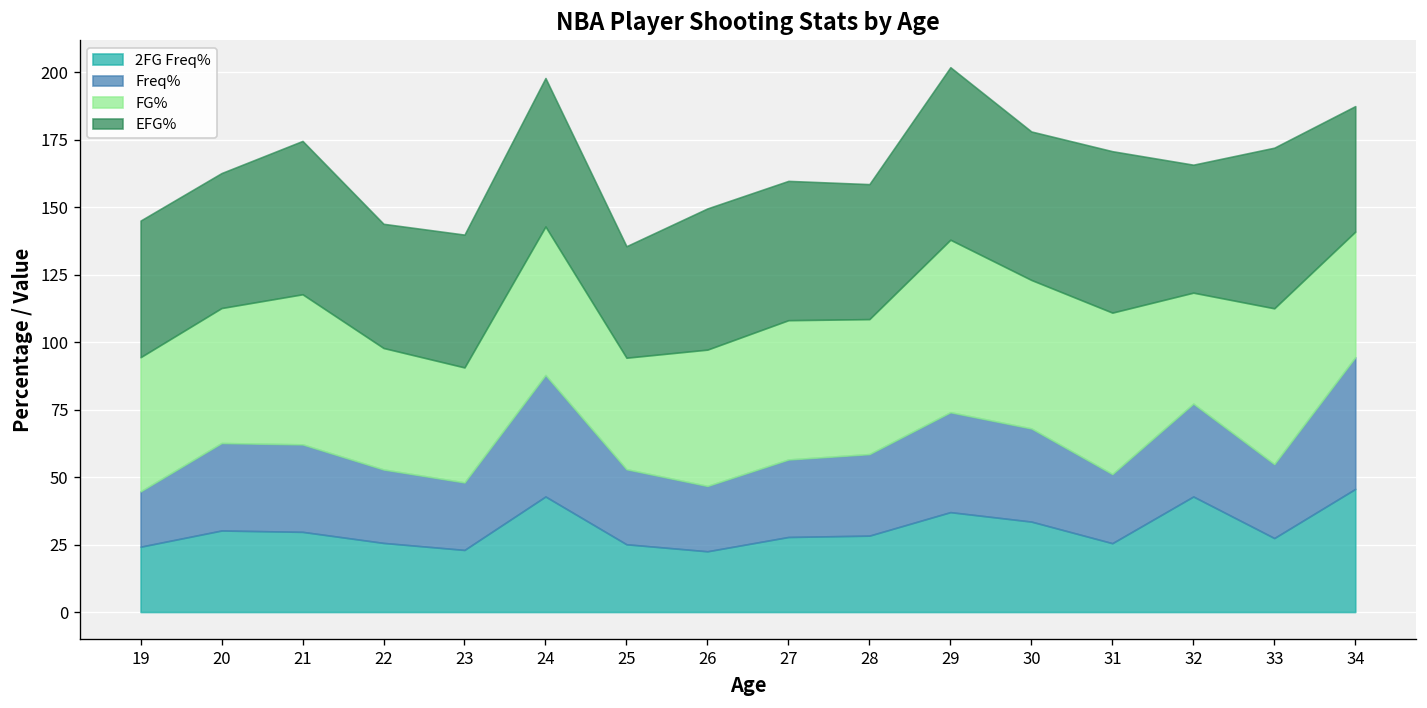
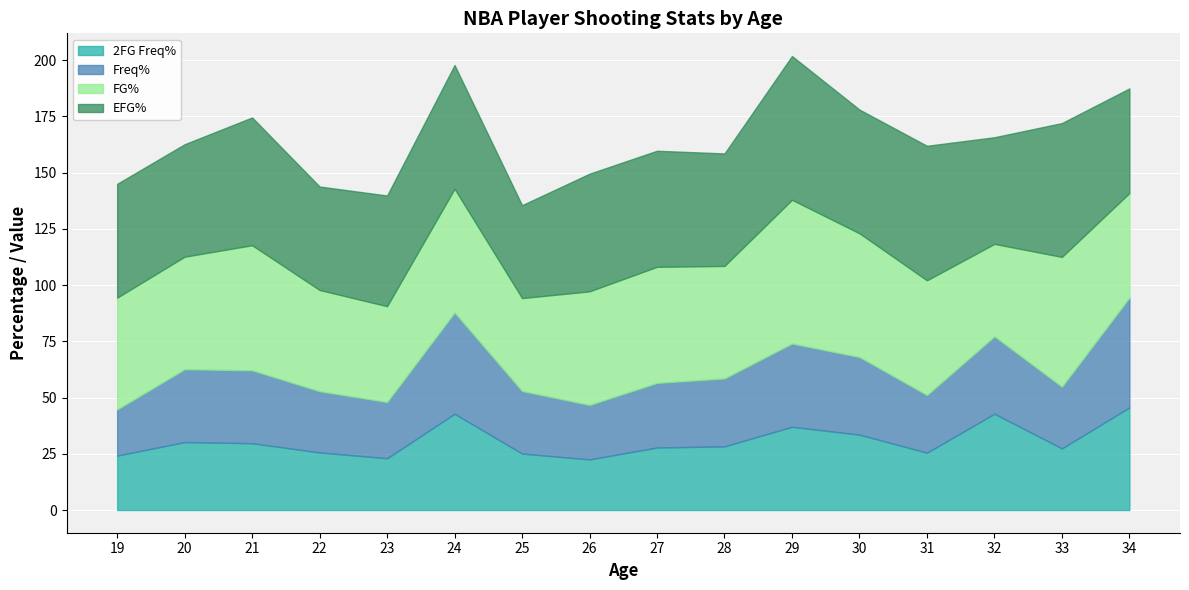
FG%, 31: 60 -> 51
